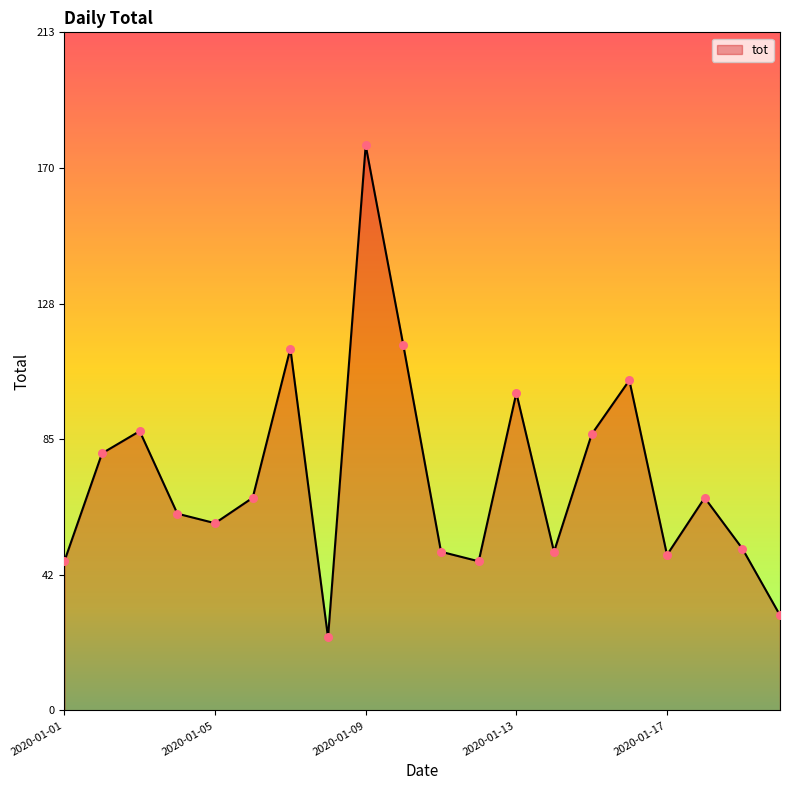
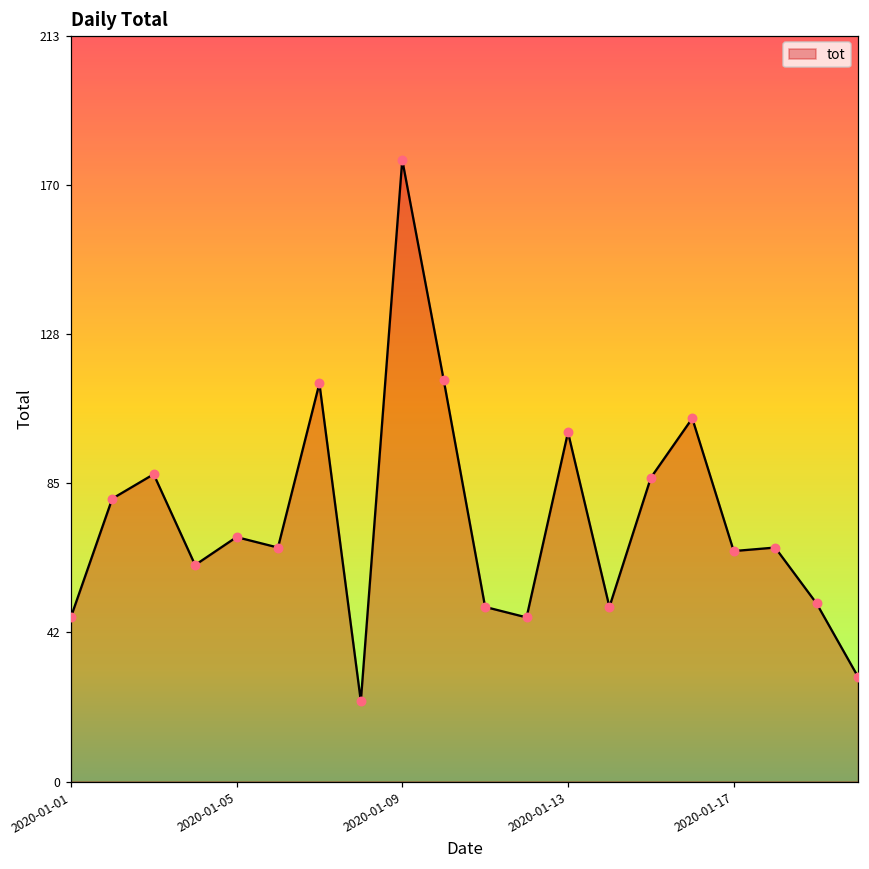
2020-01-05: 59 -> 70
2020-01-17: 49 -> 66
